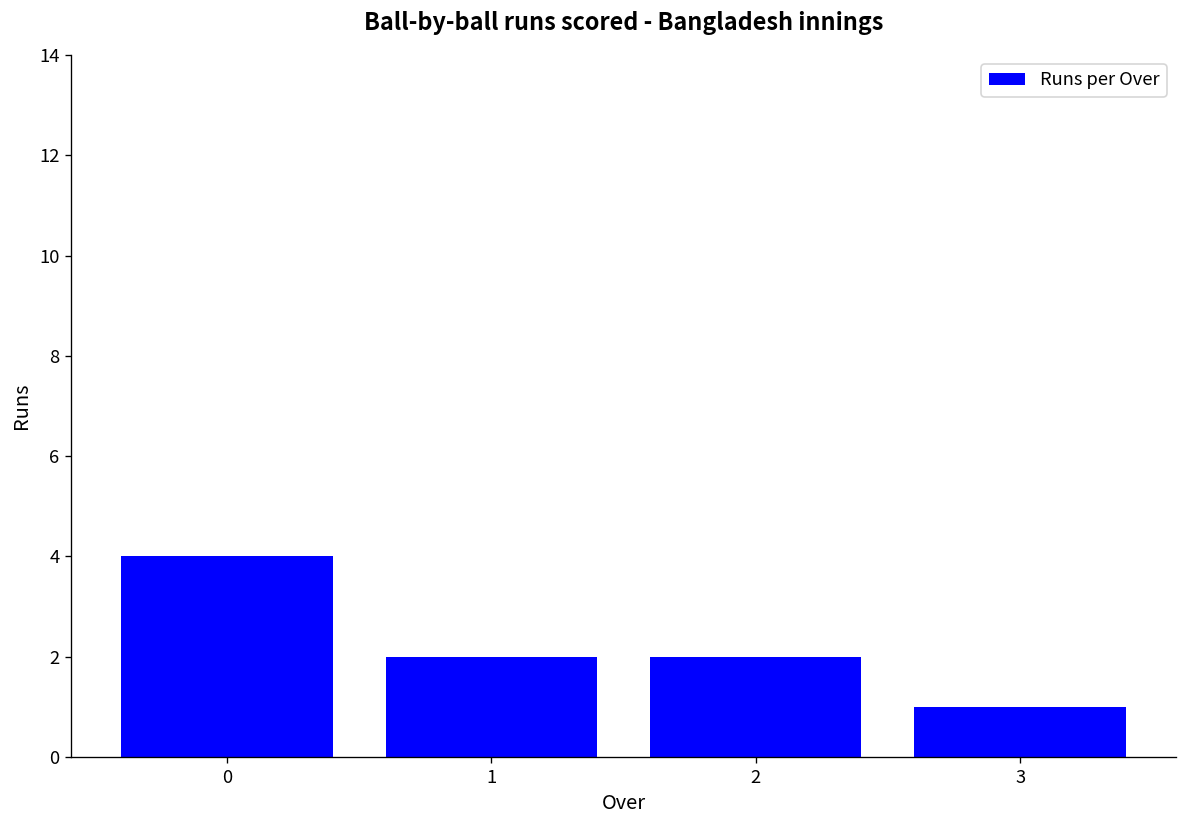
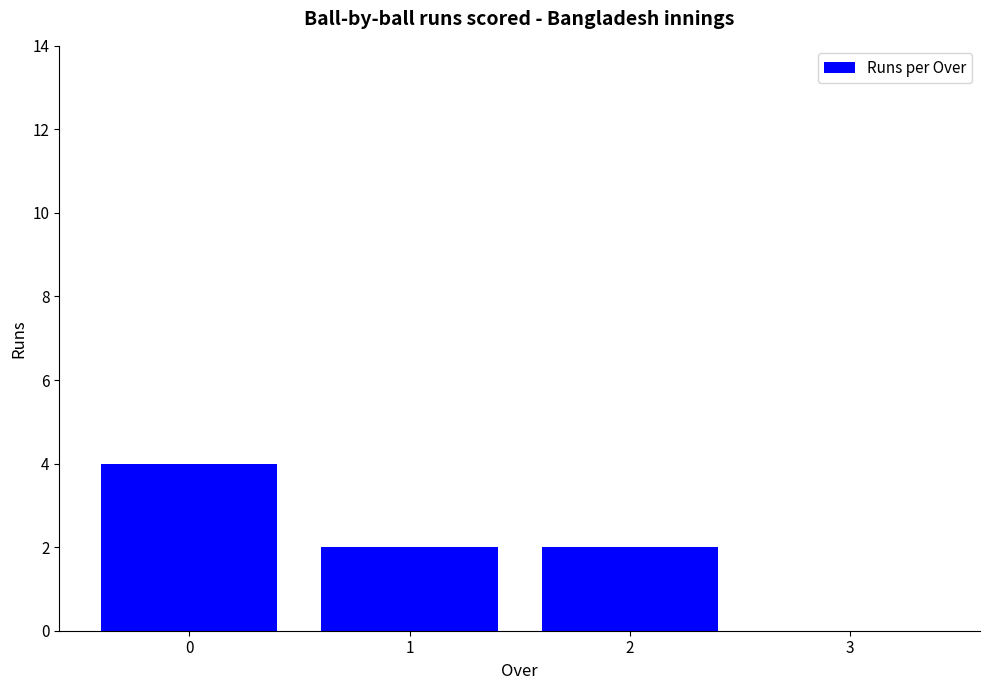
3: 1 -> 0
